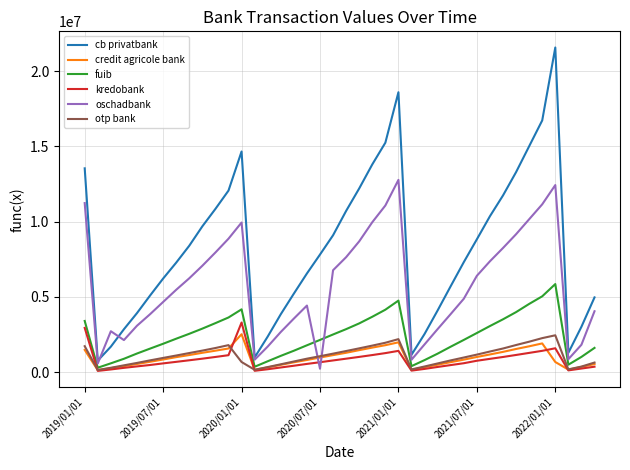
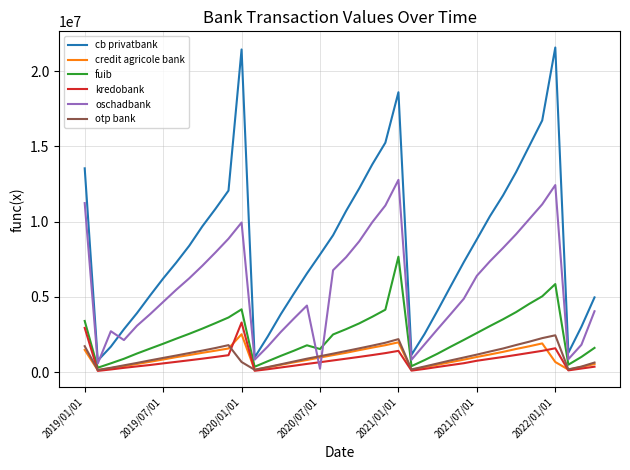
cb privatbank, 2020/01/01: 14700000 -> 21400000
fuib, 2020/07/01: 2100000 -> 1500000
fuib, 2021/01/01: 4800000 -> 7700000
